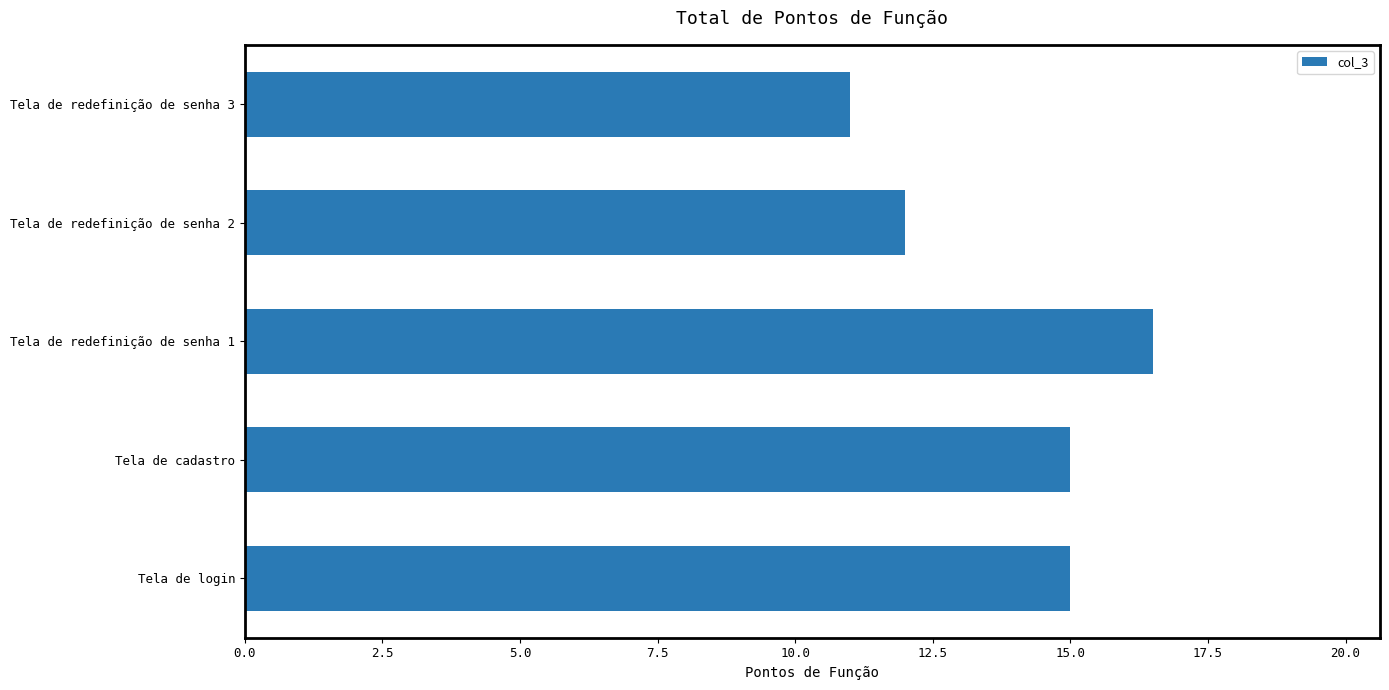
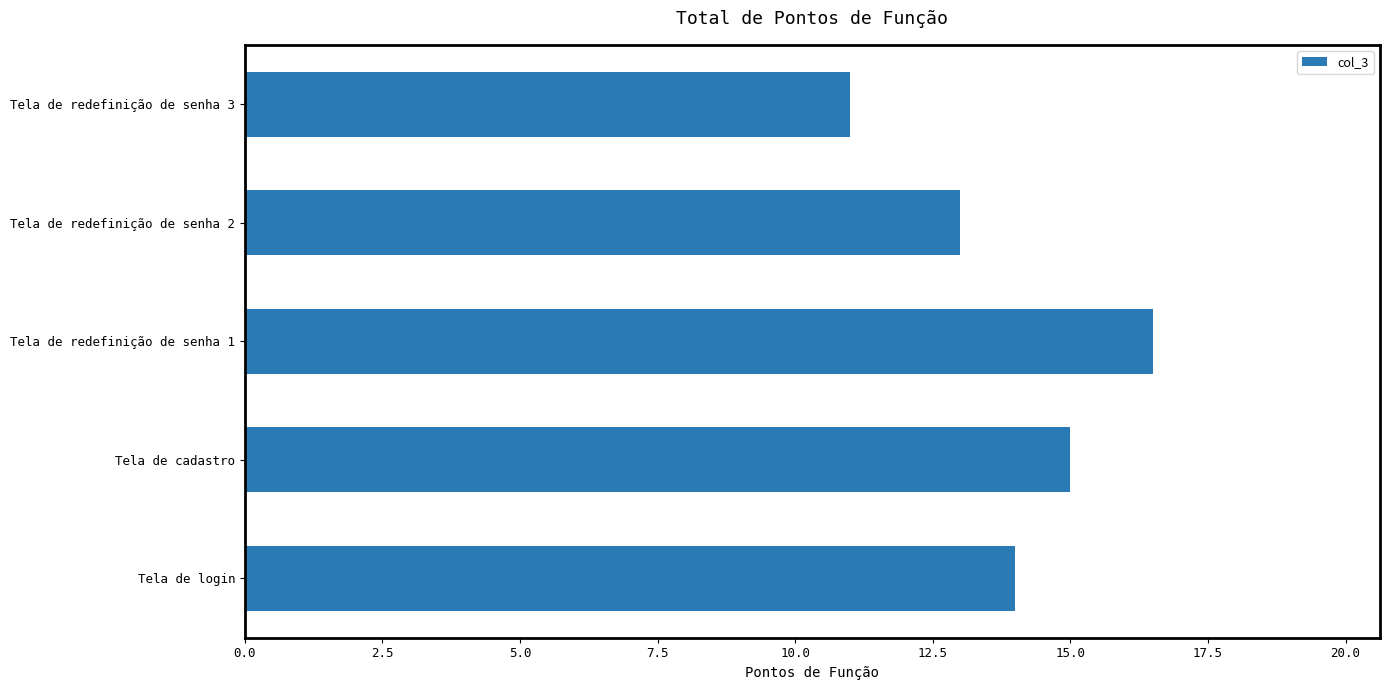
Tela de redefinição de senha 2: 12 -> 13
Tela de login: 15 -> 14
